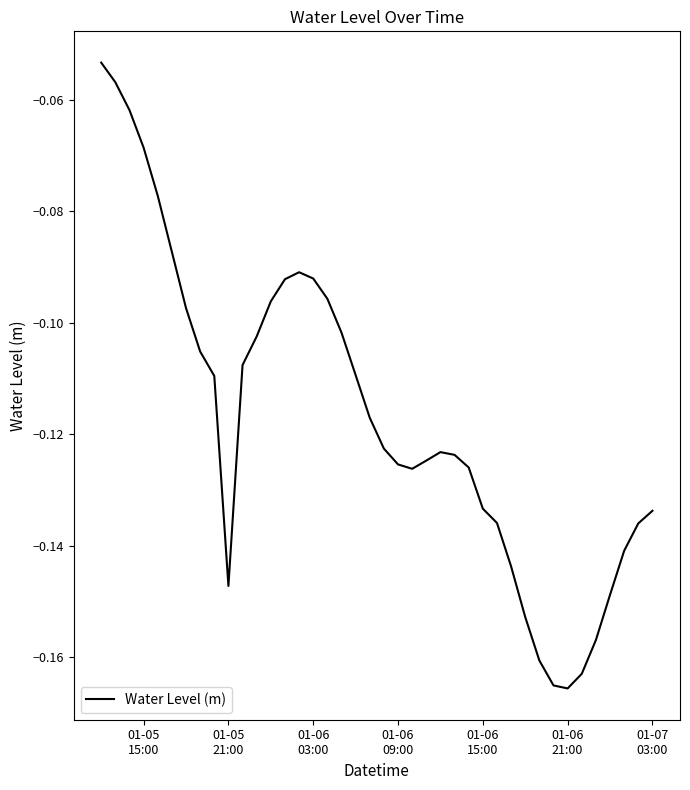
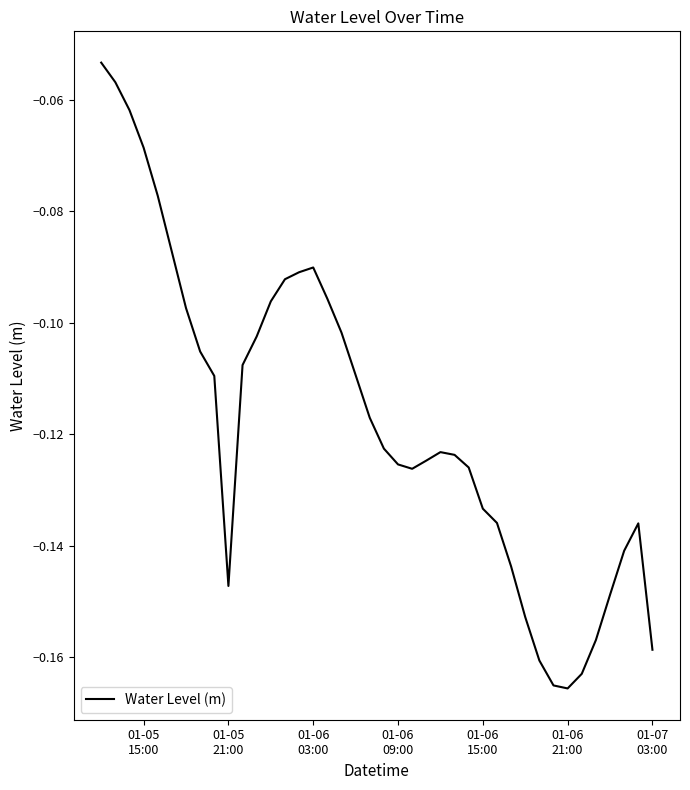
01-06 03:00: -0.092 -> -0.090
01-07 03:00: -0.134 -> -0.159
